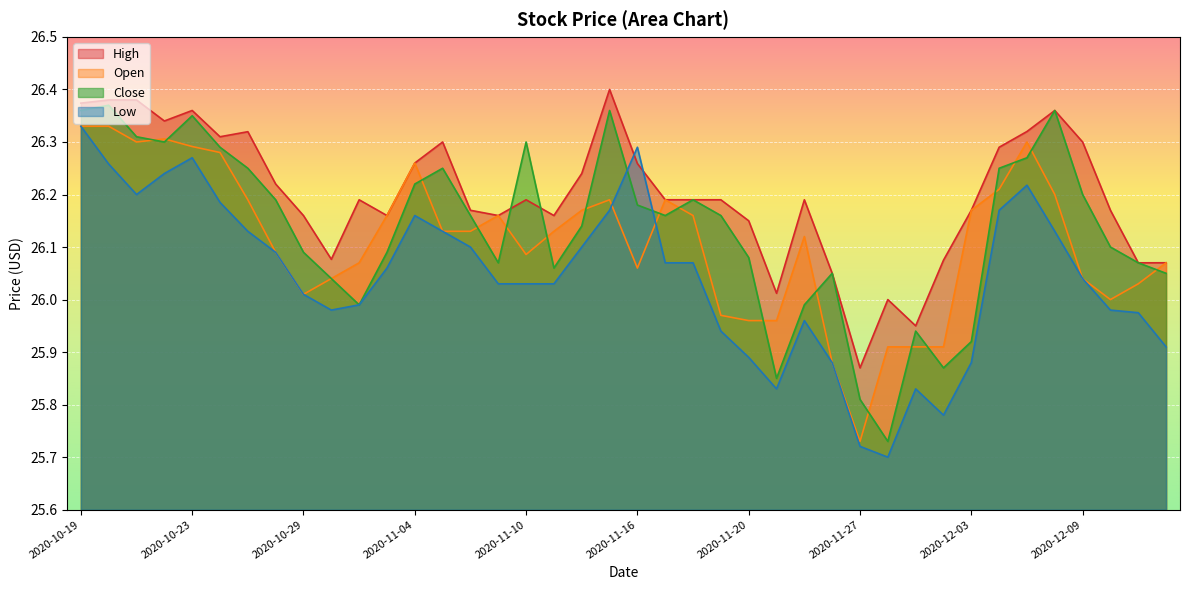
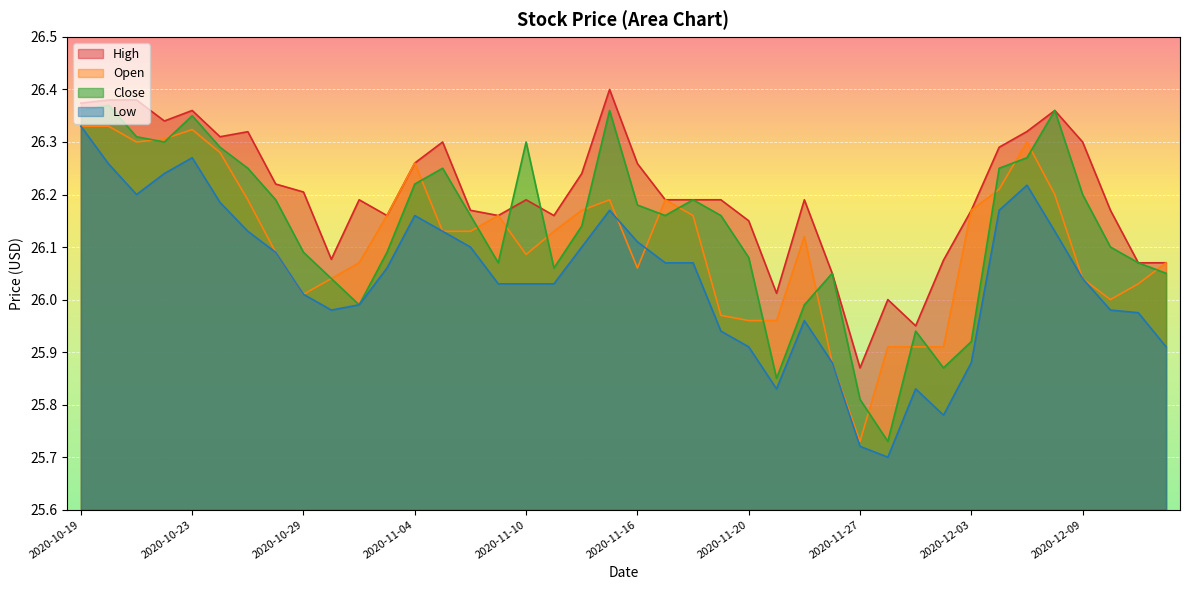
Open, 2020-10-23: 26.29 -> 26.32
High, 2020-10-29: 26.16 -> 26.20
Low, 2020-11-16: 26.29 -> 26.11
Low, 2020-11-20: 25.89 -> 25.91
